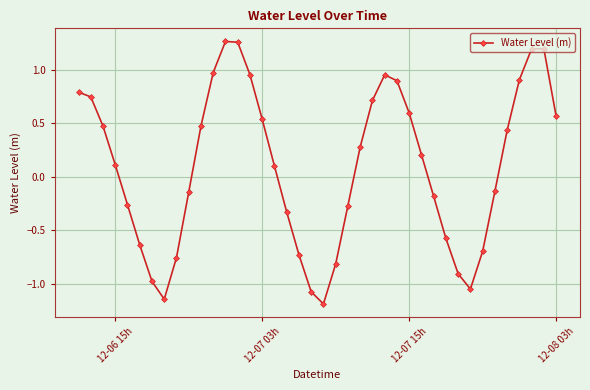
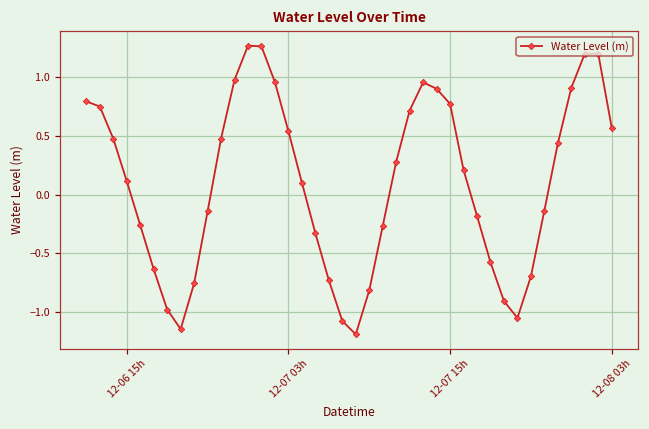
12-07 15h: 0.60 -> 0.77
